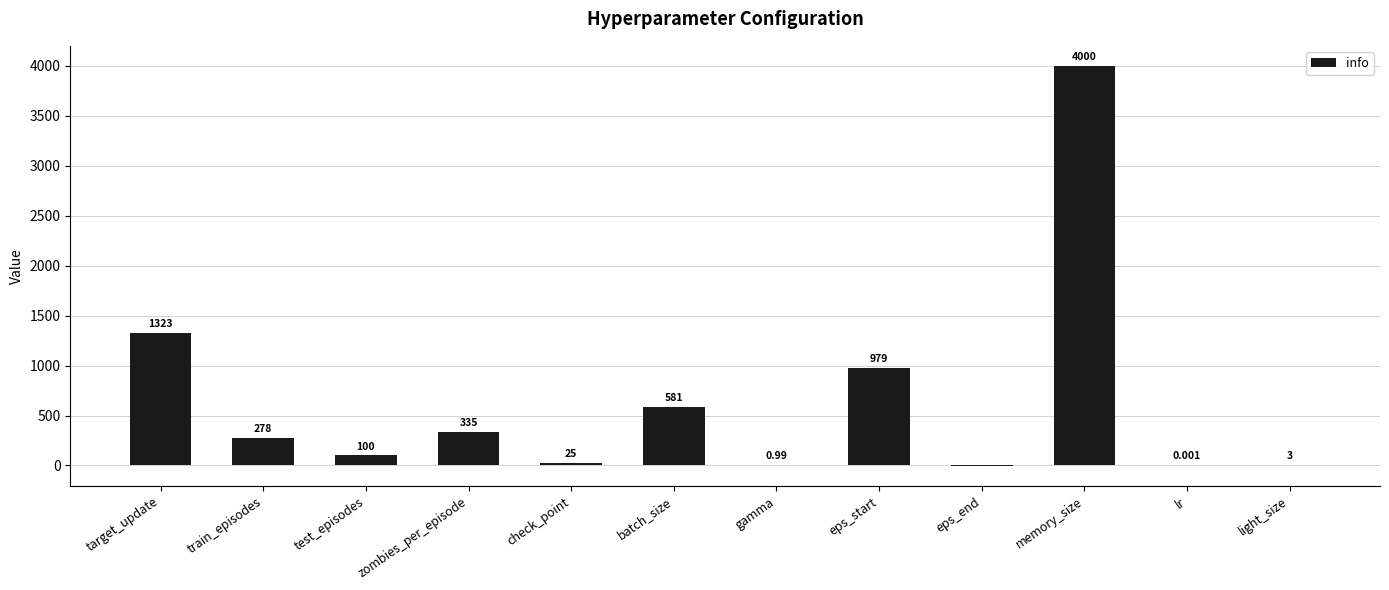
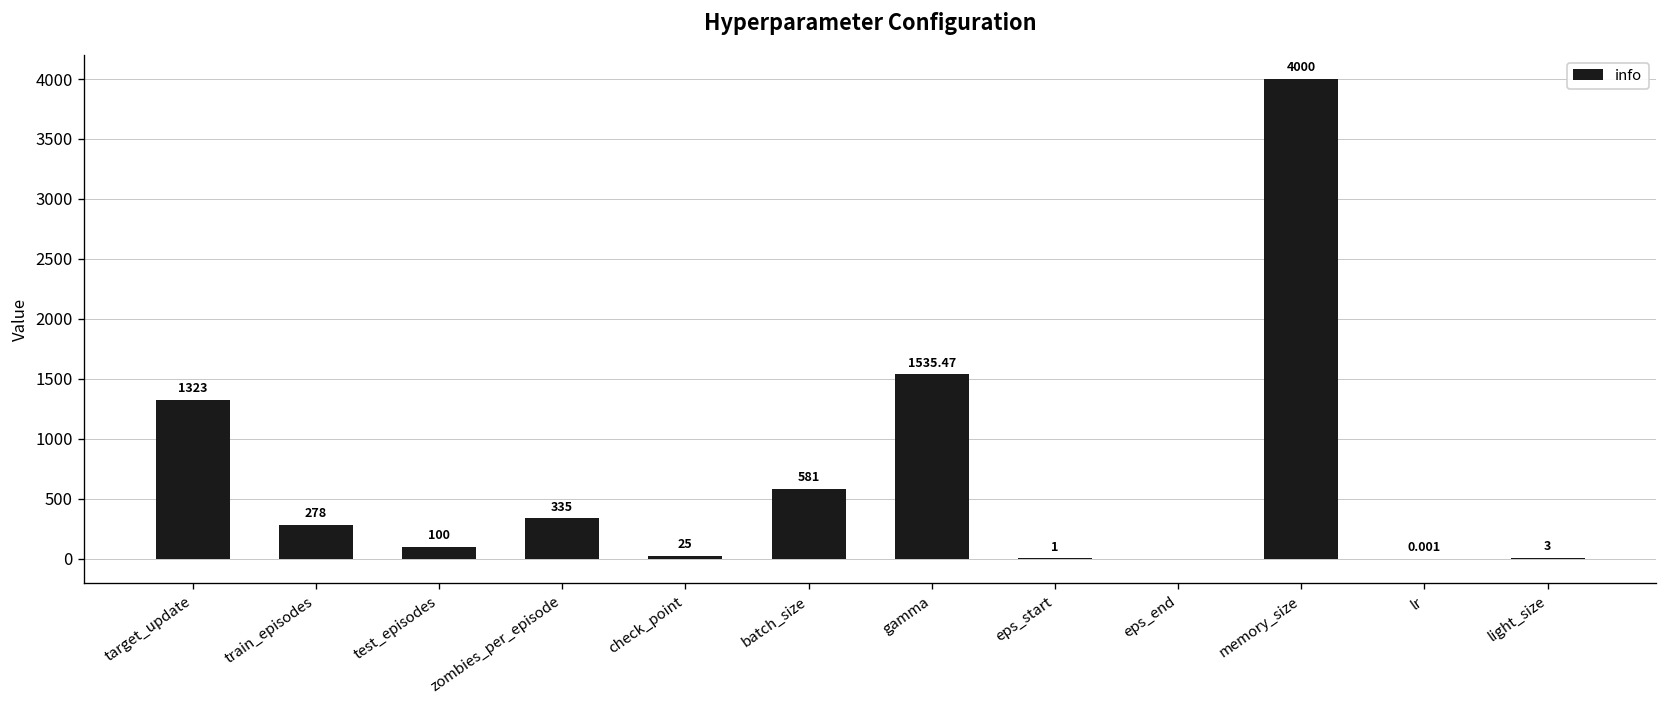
gamma: 0.99 -> 1535.47
eps_start: 979 -> 1
